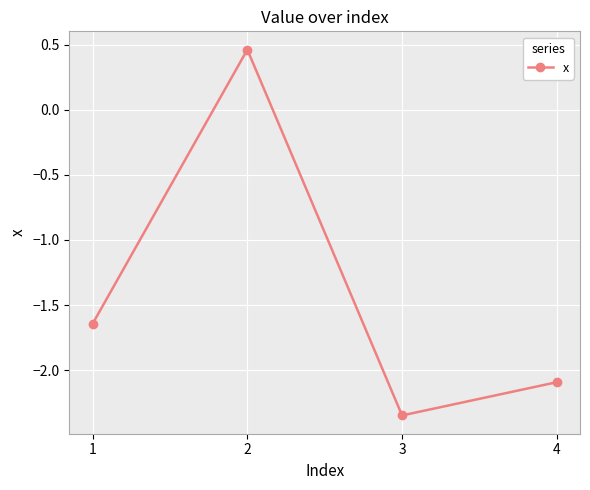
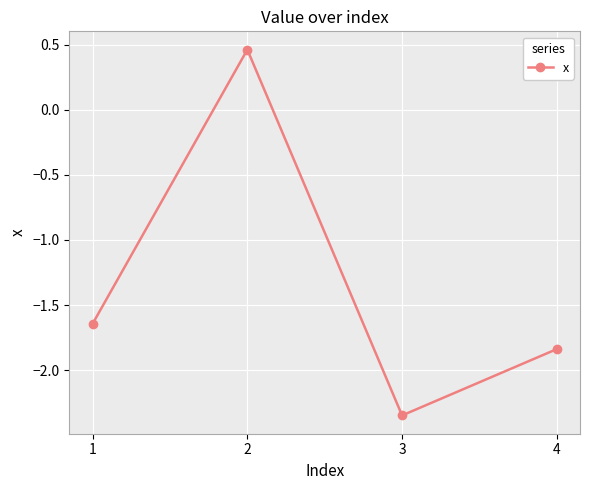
4: -2.09 -> -1.84
